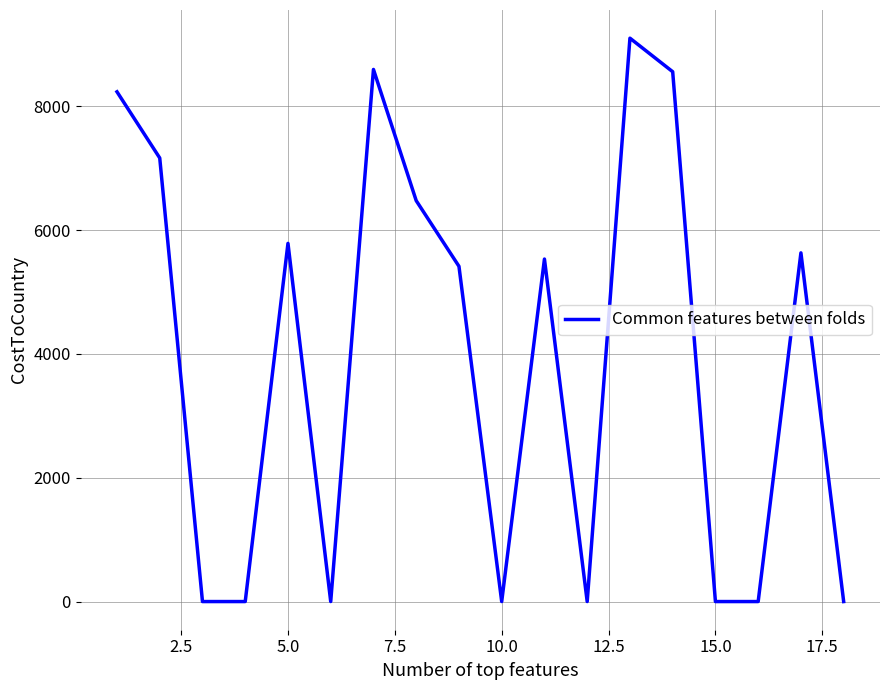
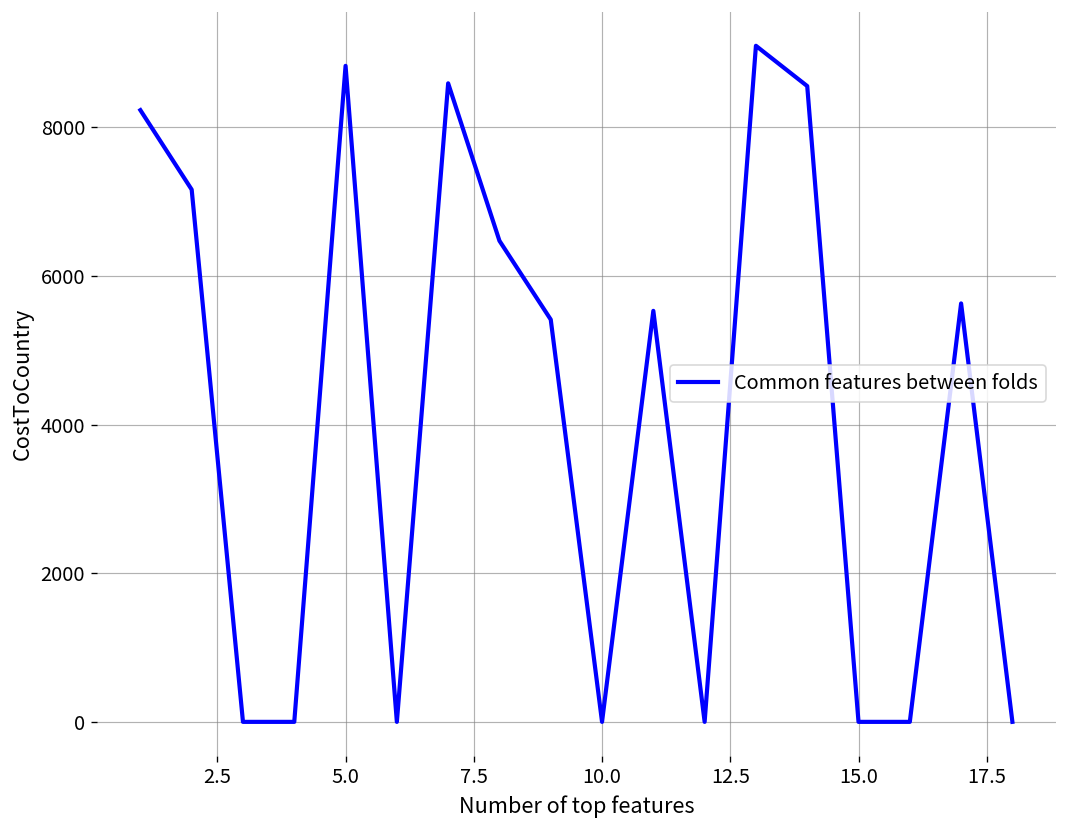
5.0: 5800 -> 8800
